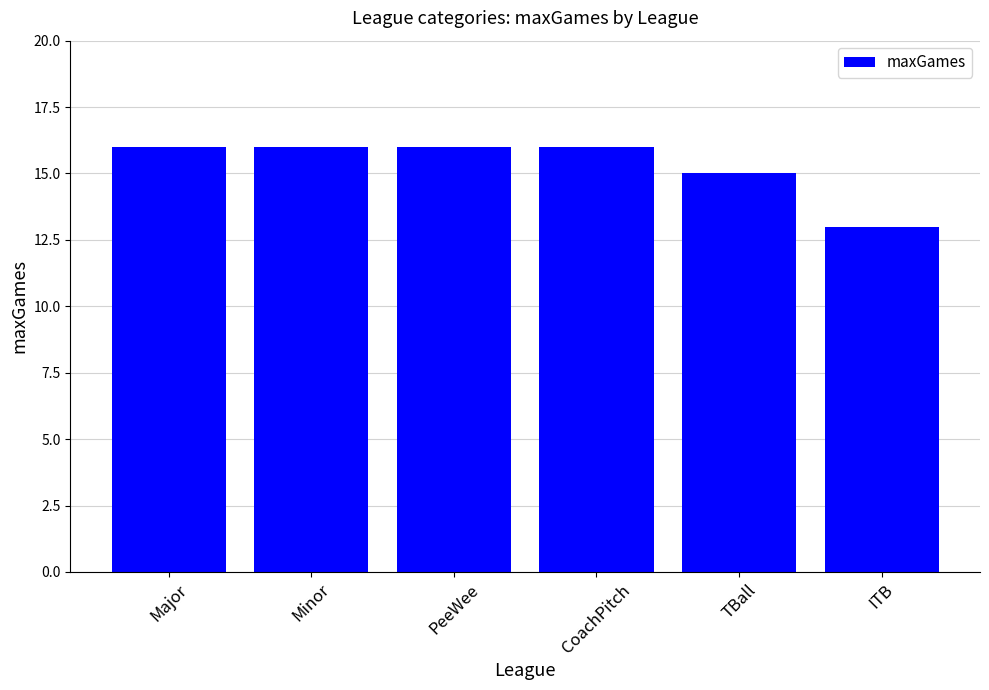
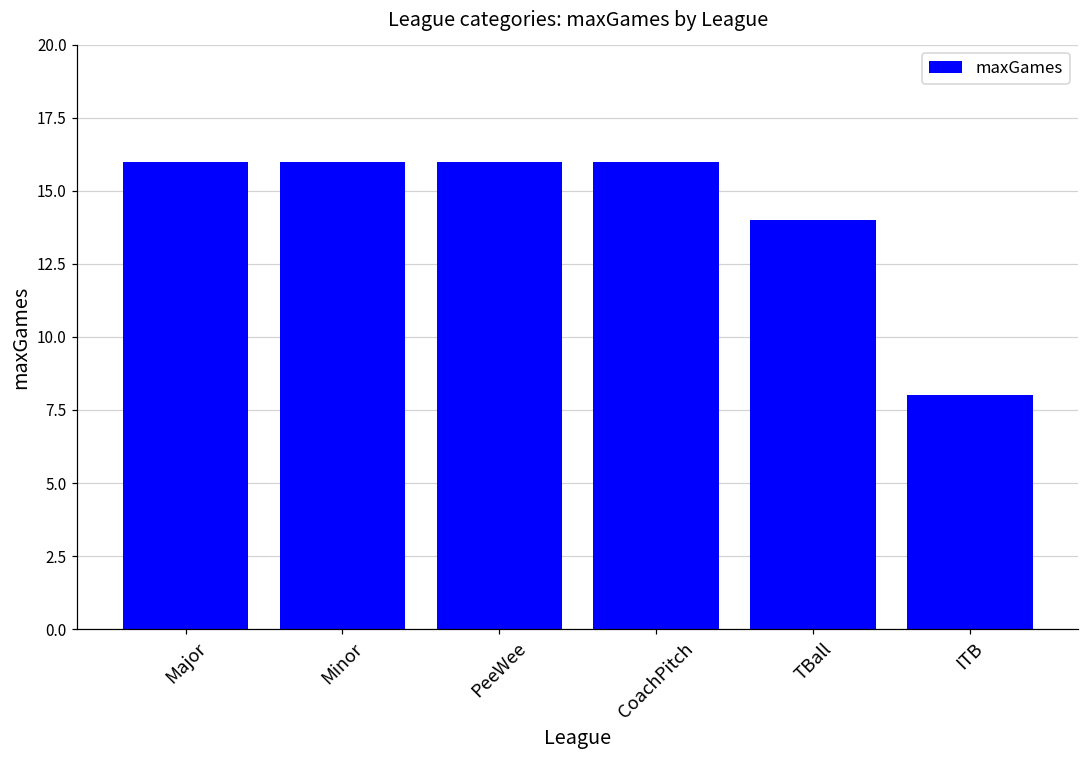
TBall: 15 -> 14
ITB: 13 -> 8
